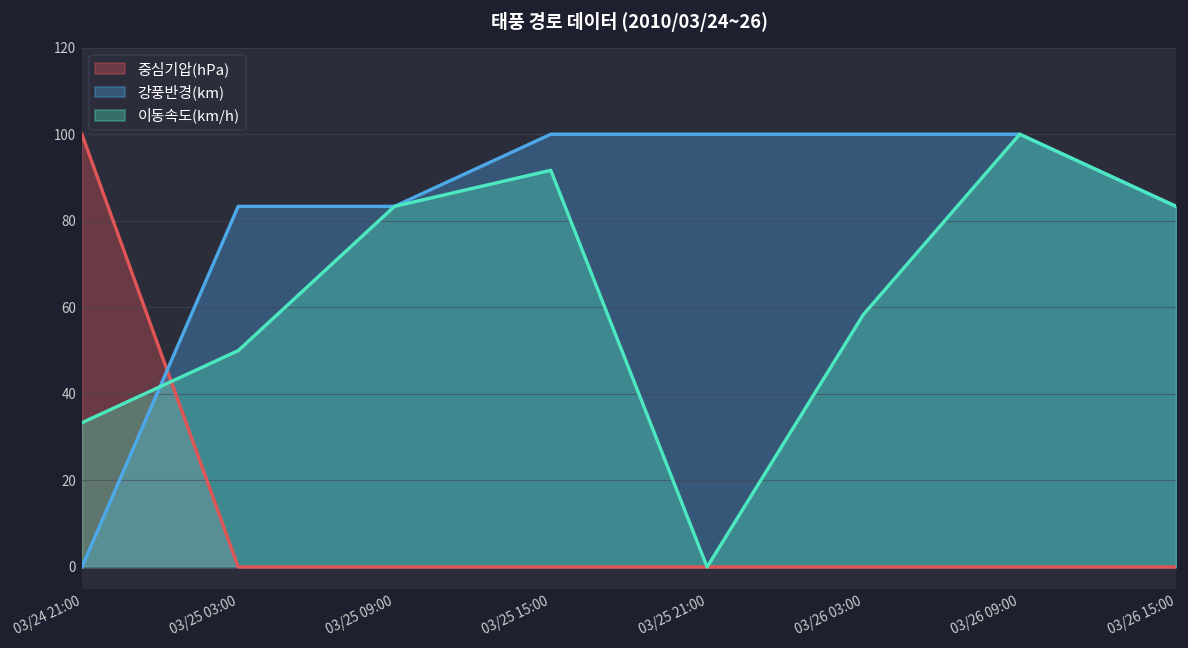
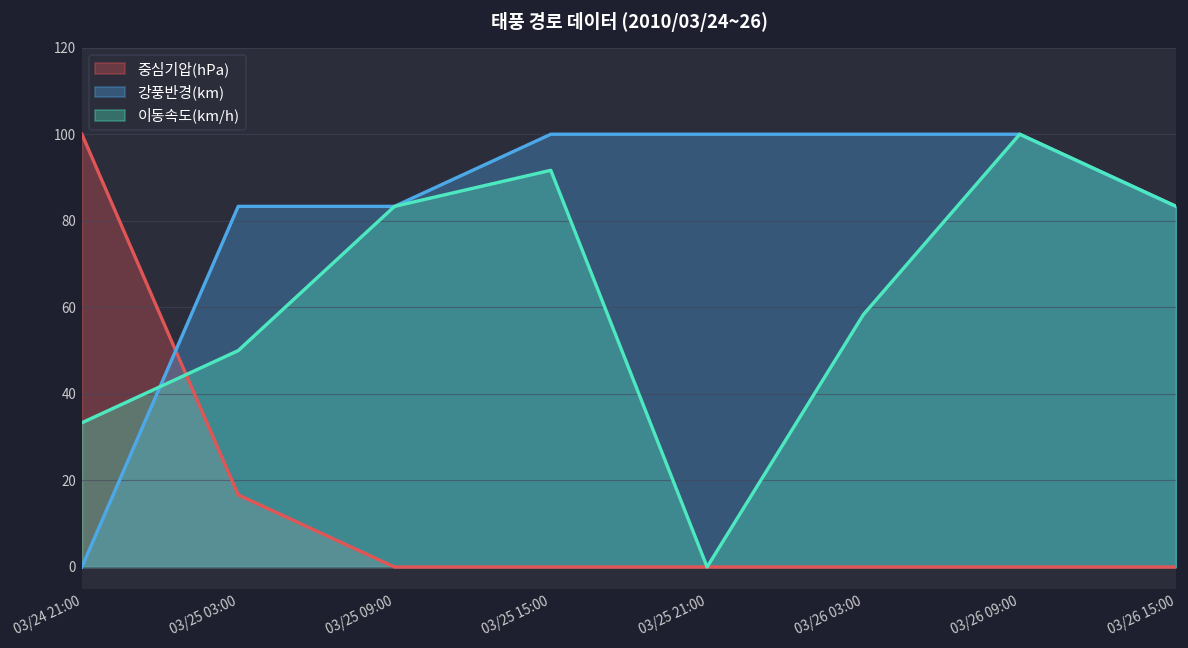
중심기압(hPa), 03/25 03:00: 0 -> 17
